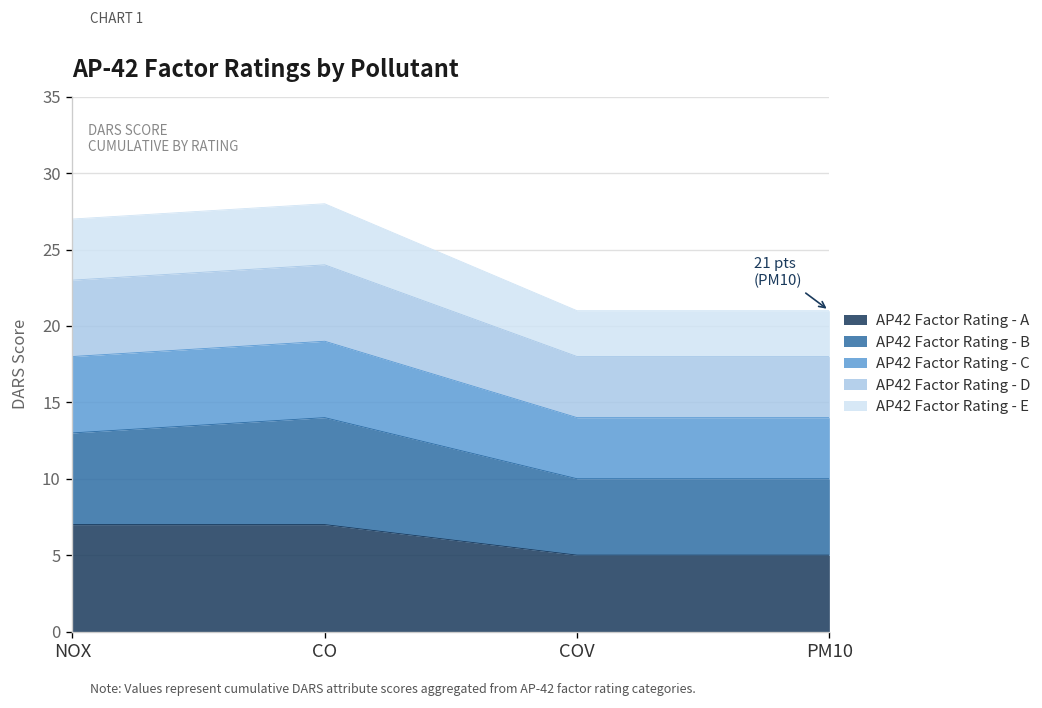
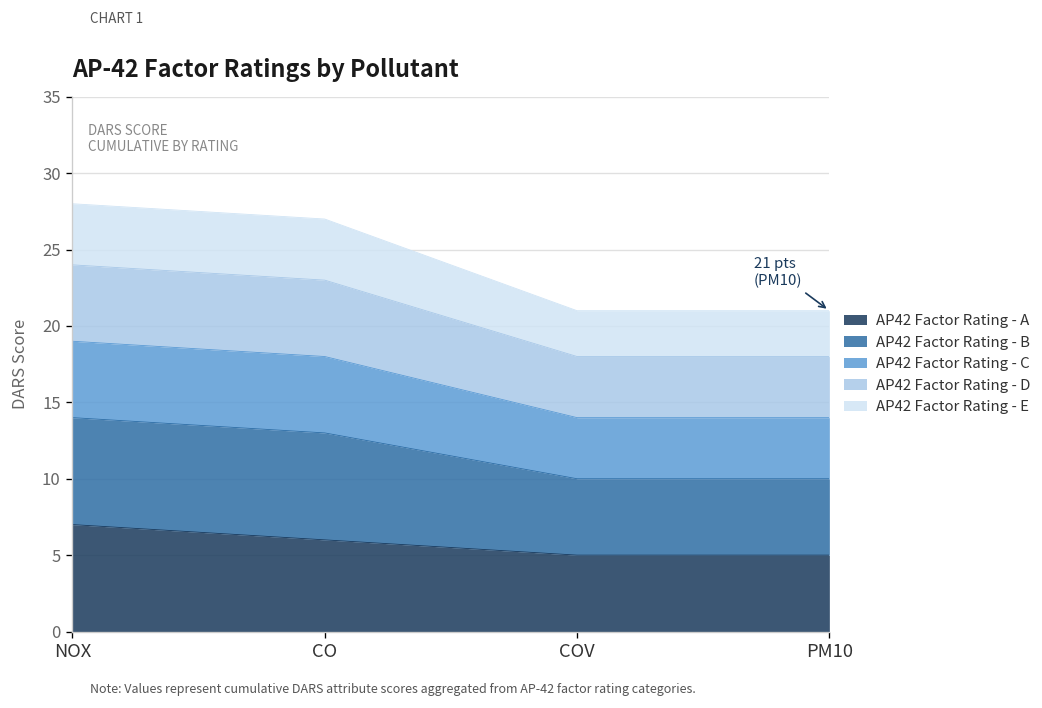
AP42 Factor Rating - B, NOX: 6 -> 7
AP42 Factor Rating - A, CO: 7 -> 6
